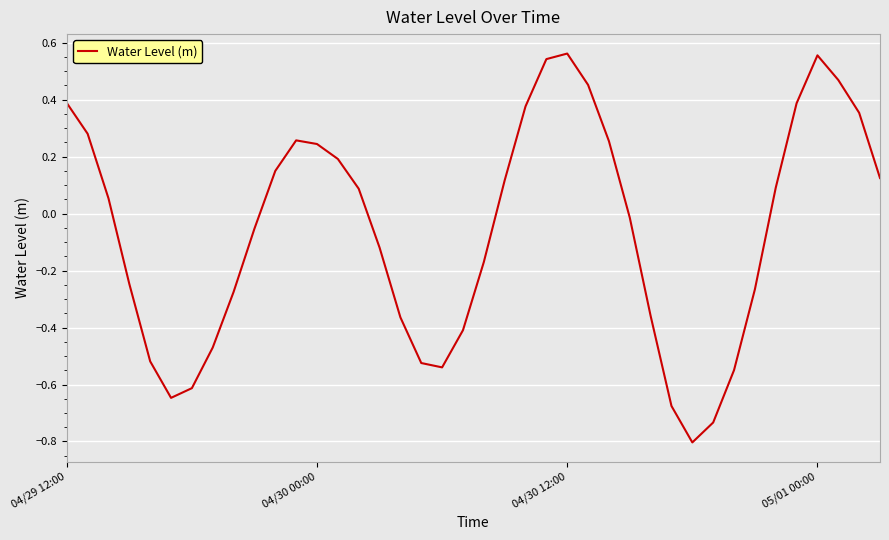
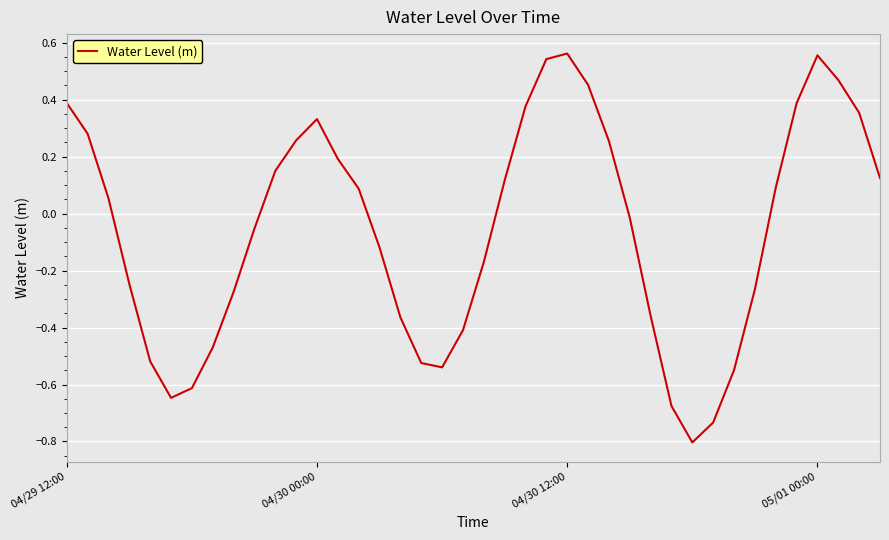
04/30 00:00: 0.24 -> 0.33
